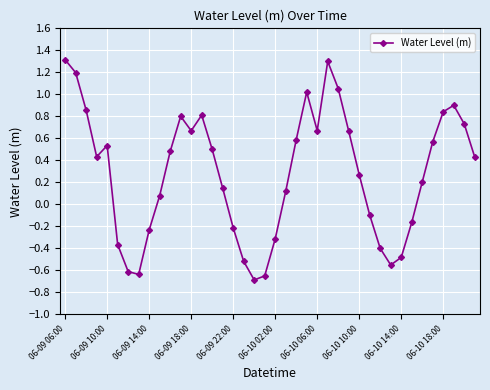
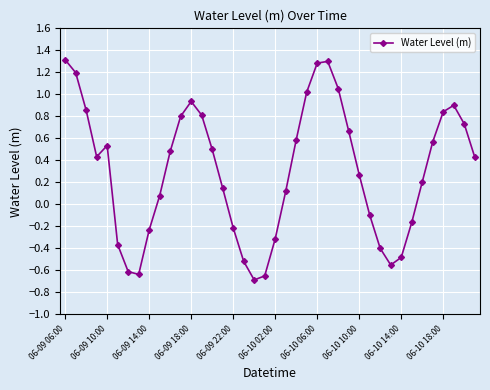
06-09 18:00: 0.67 -> 0.94
06-10 06:00: 0.67 -> 1.28
